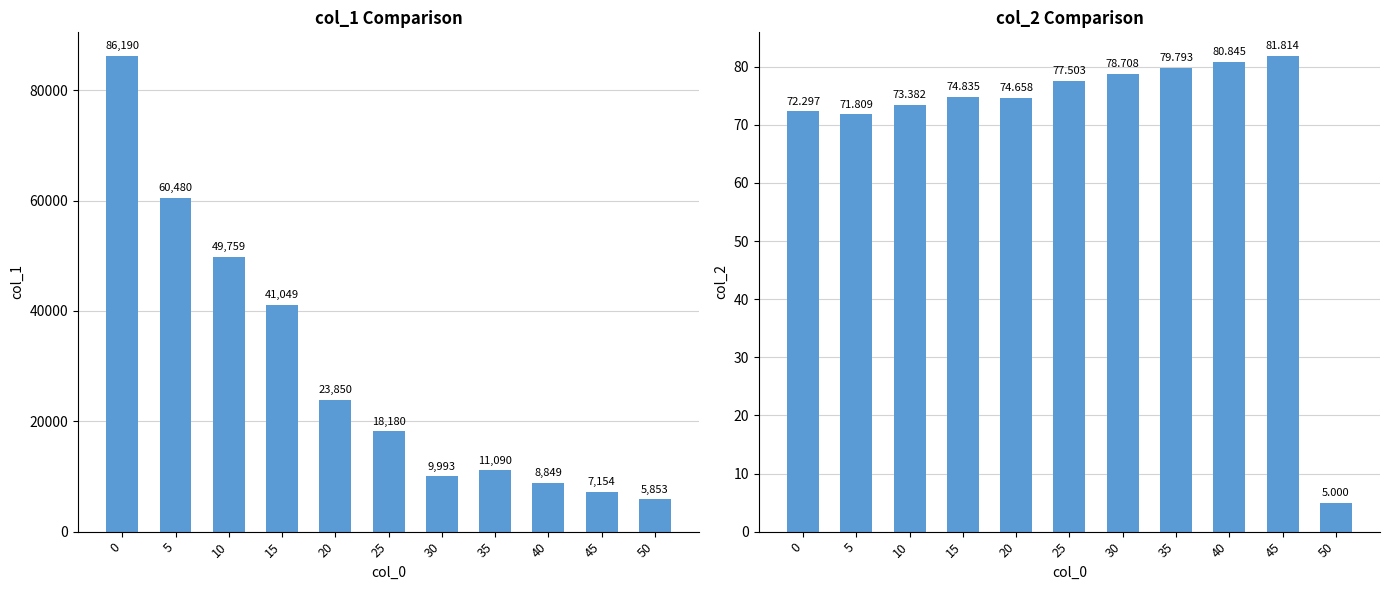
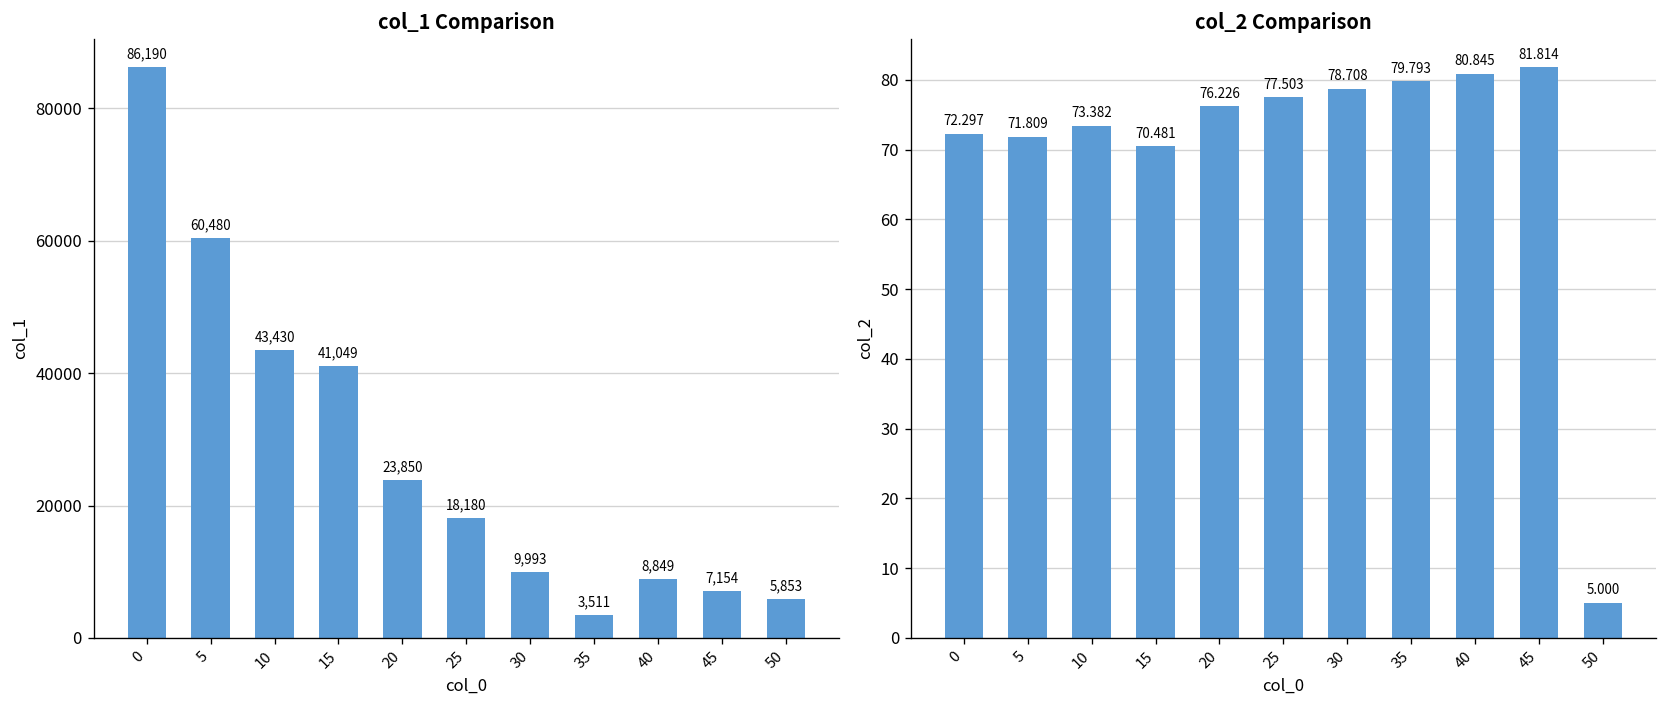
col_1 Comparison, 10: 49,759 -> 43,430
col_1 Comparison, 35: 11,090 -> 3,511
col_2 Comparison, 15: 74.835 -> 70.481
col_2 Comparison, 20: 74.658 -> 76.226
